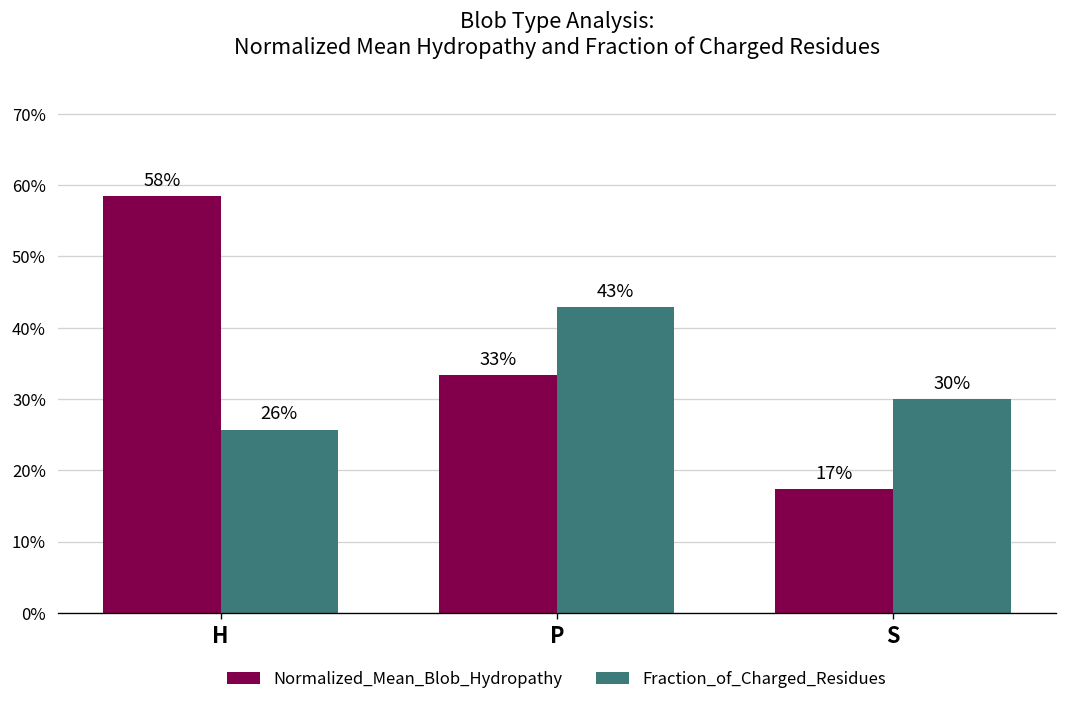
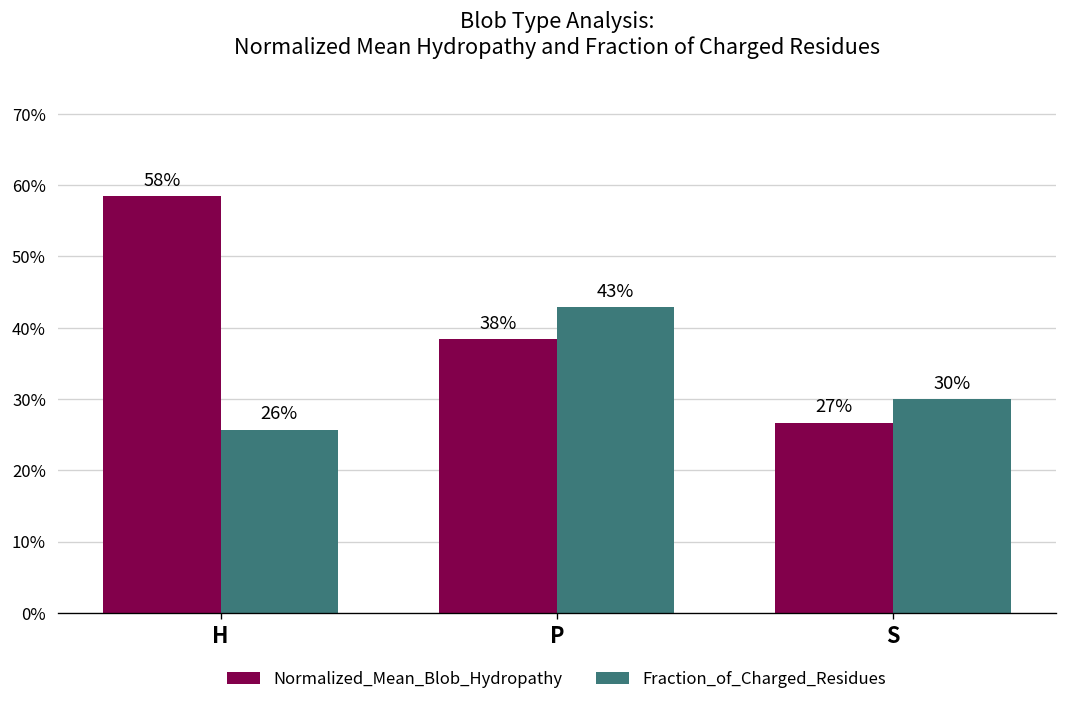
Normalized_Mean_Blob_Hydropathy, P: 33% -> 38%
Normalized_Mean_Blob_Hydropathy, S: 17% -> 27%
